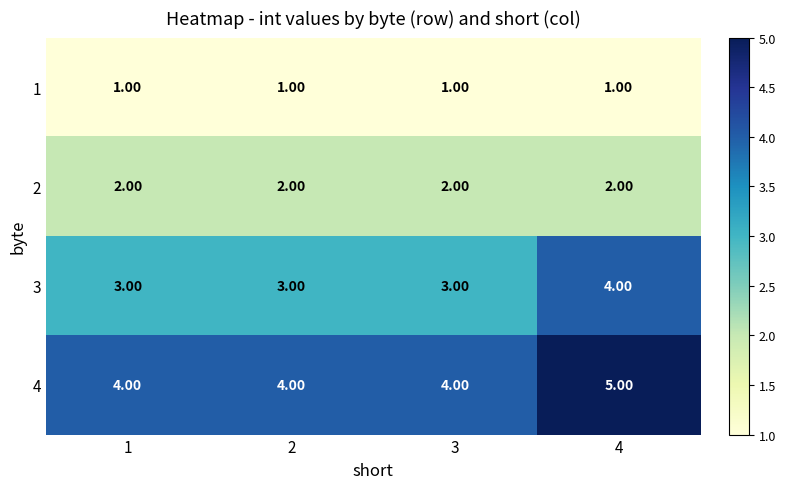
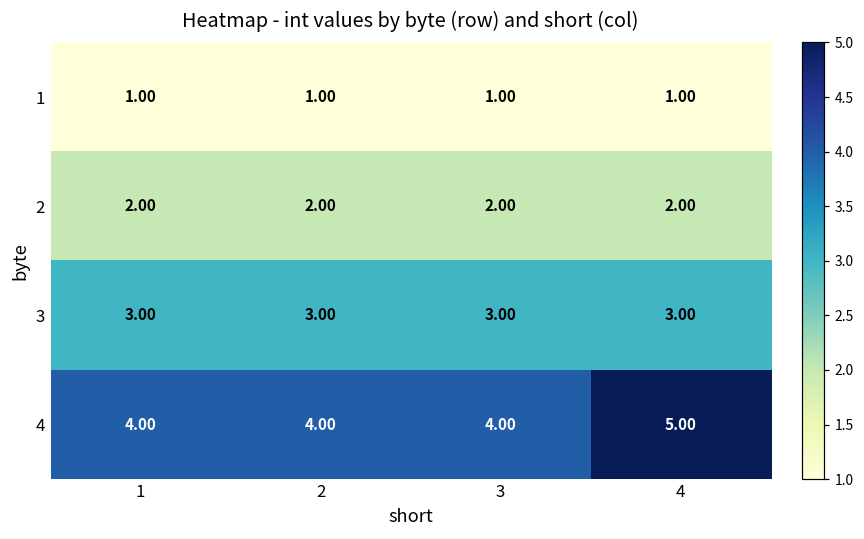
3, 4: 4.00 -> 3.00
